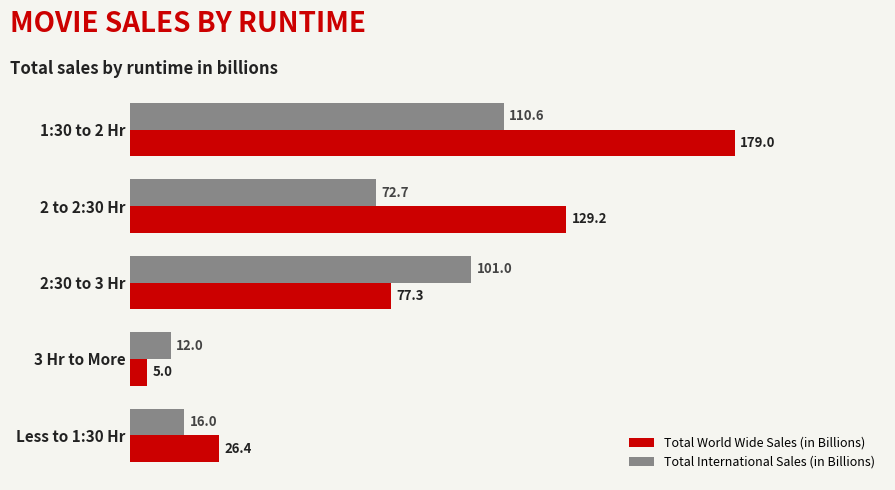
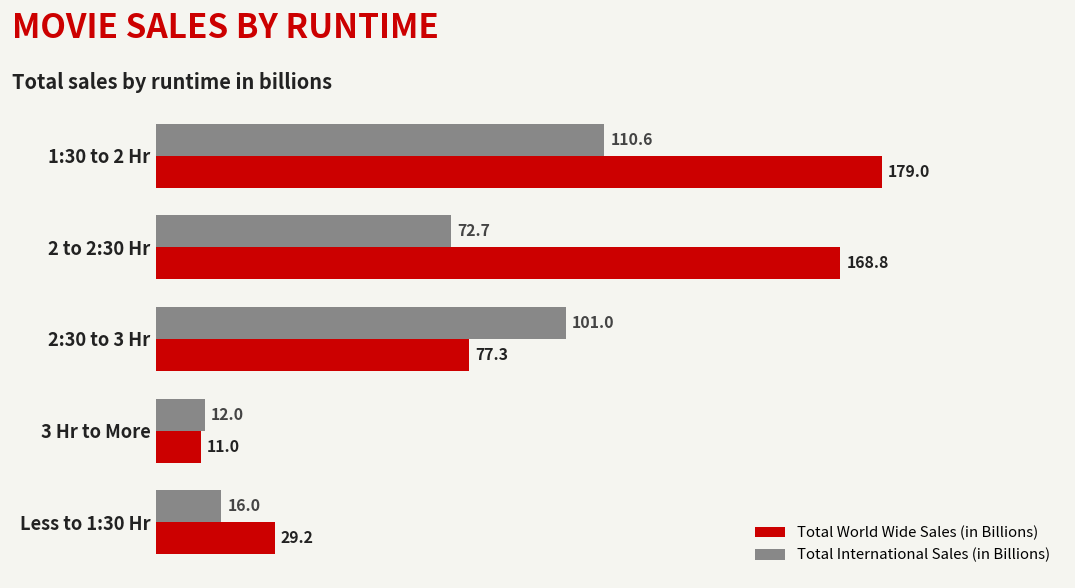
Total World Wide Sales (in Billions), 2 to 2:30 Hr: 129.2 -> 168.8
Total World Wide Sales (in Billions), 3 Hr to More: 5.0 -> 11.0
Total World Wide Sales (in Billions), Less to 1:30 Hr: 26.4 -> 29.2
